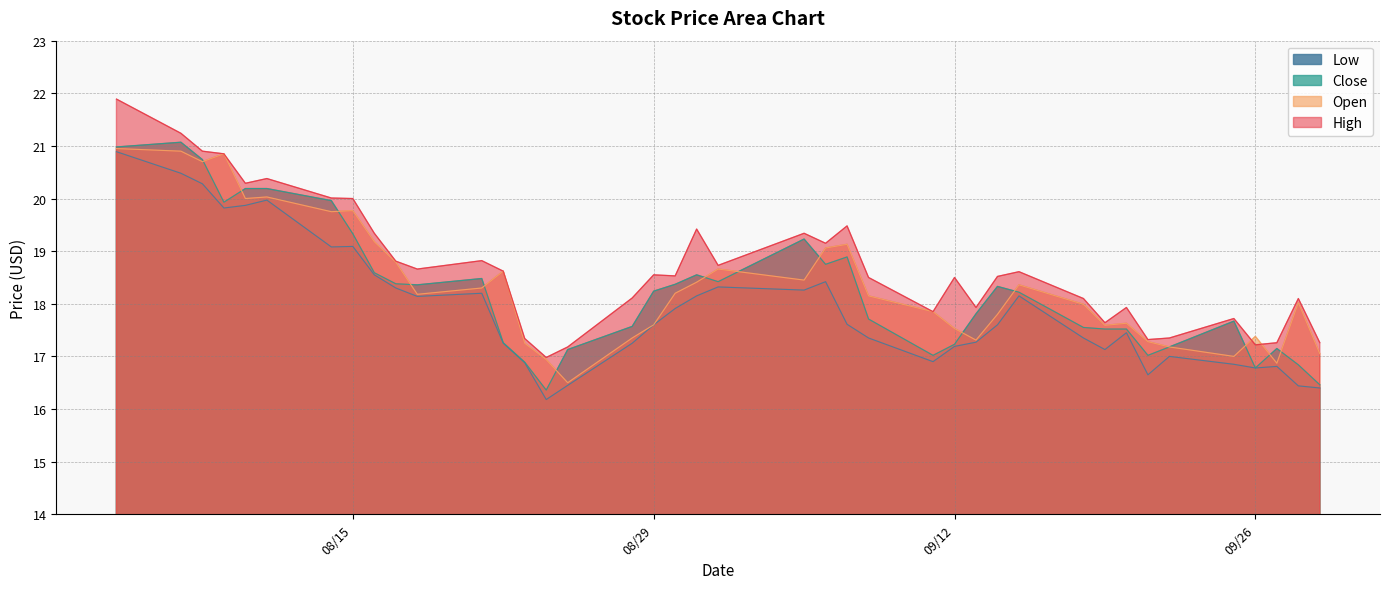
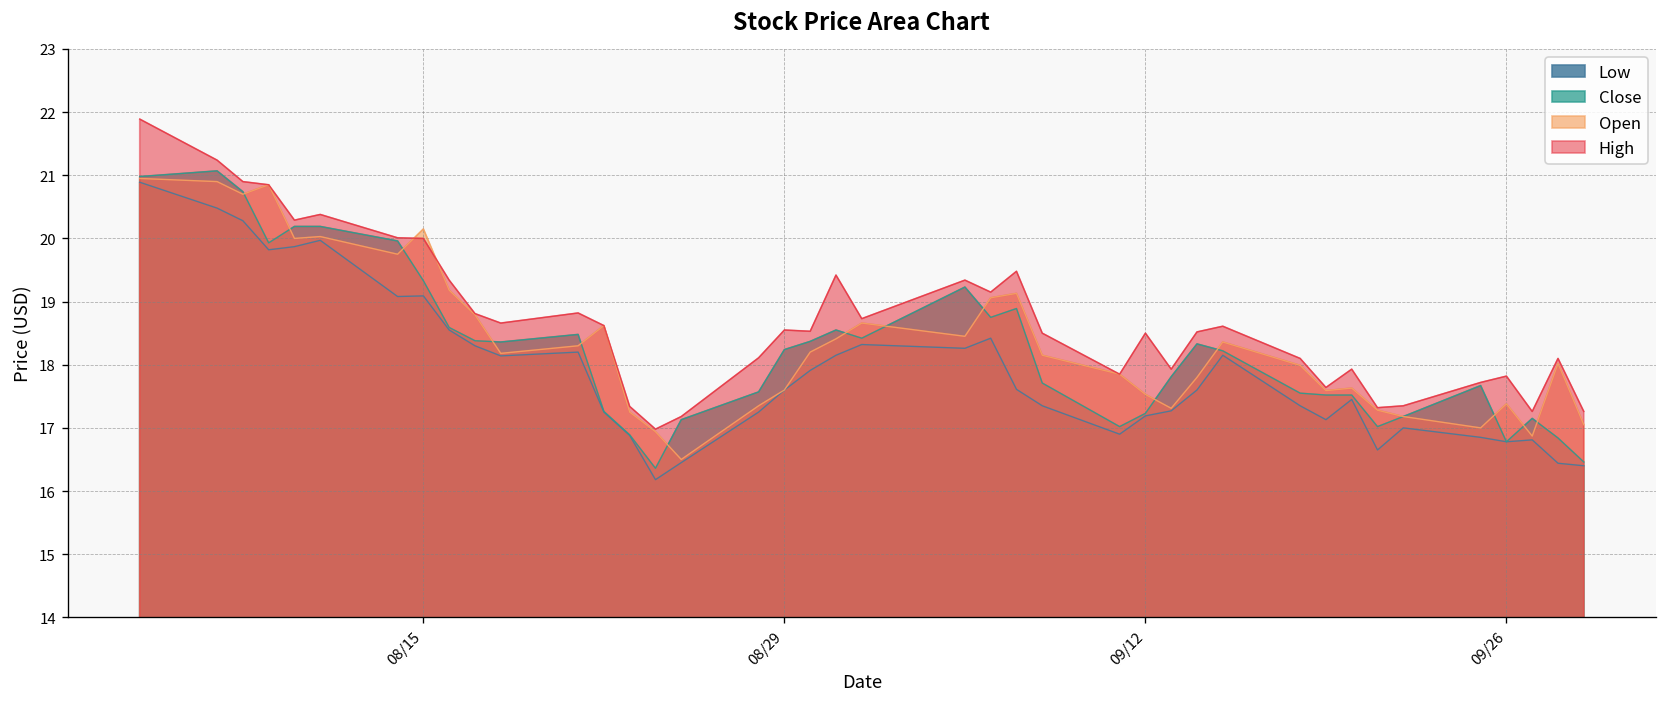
Open, 08/15: 19.8 -> 20.2
High, 09/26: 17.2 -> 17.8
